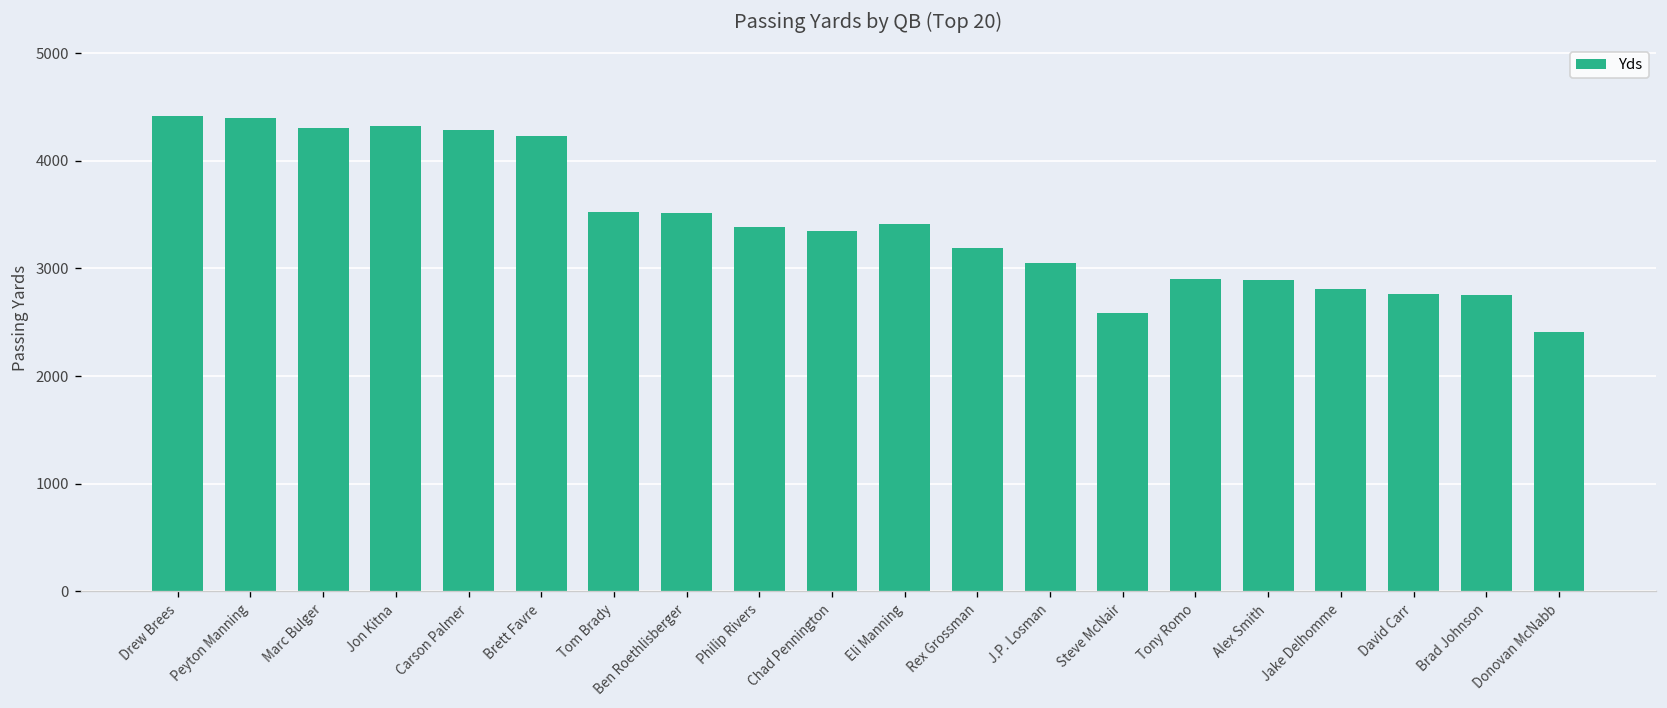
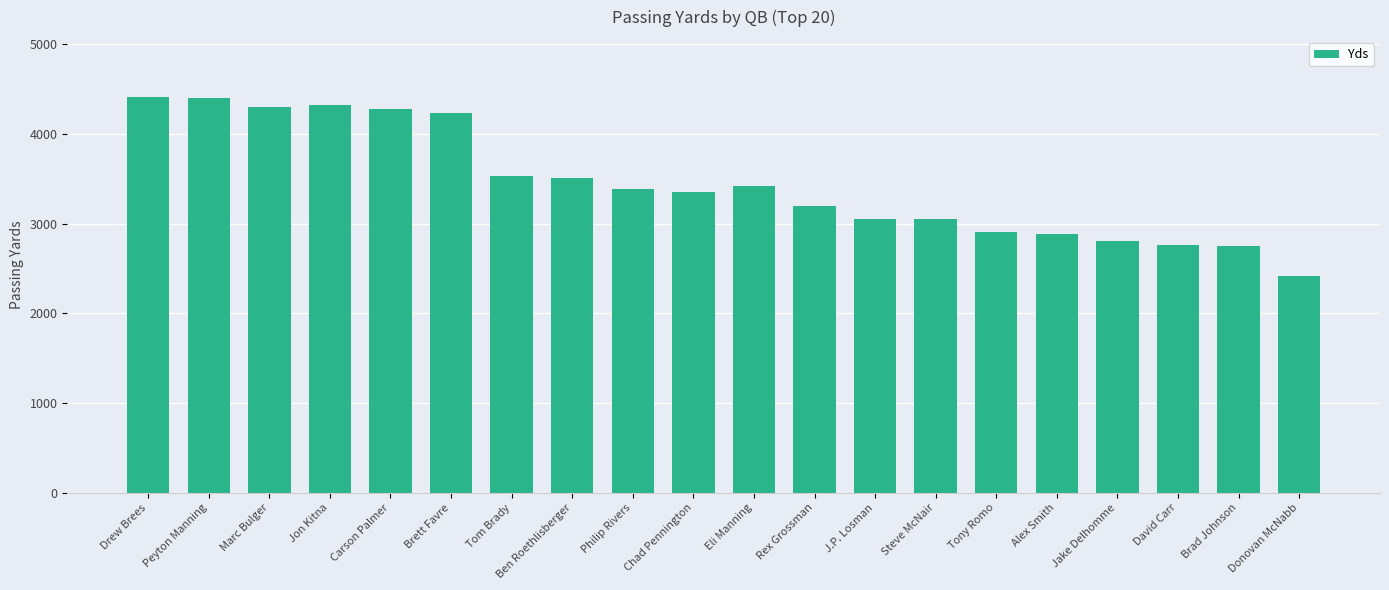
Steve McNair: 2600 -> 3100
